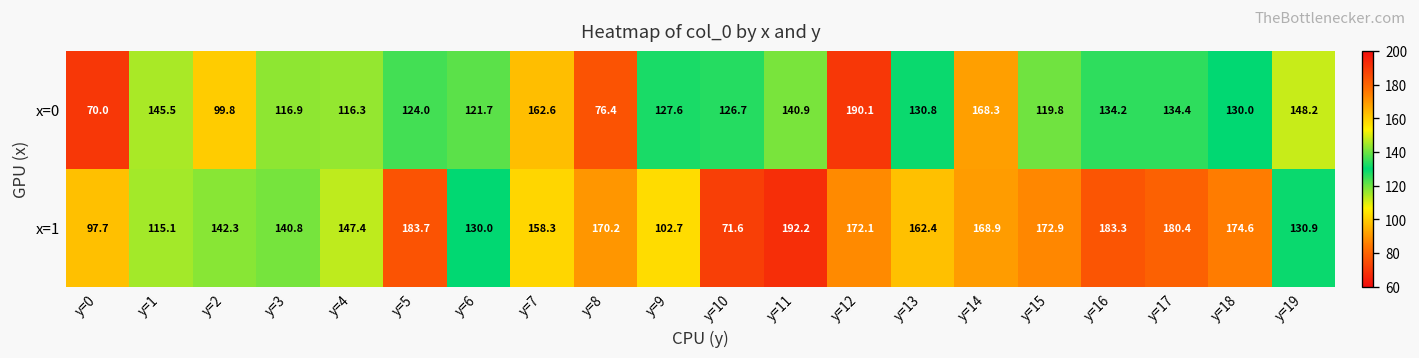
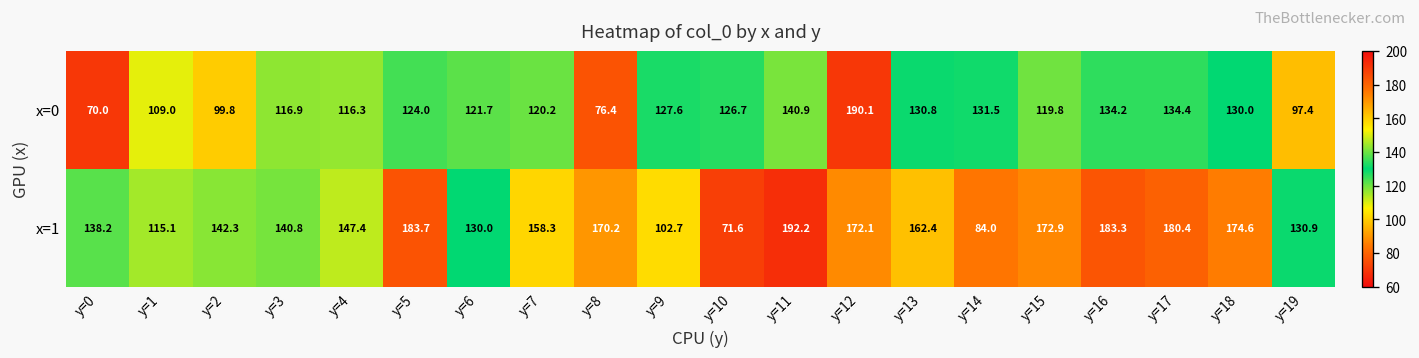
x=0, y=1: 145.5 -> 109.0
x=0, y=7: 162.6 -> 120.2
x=0, y=14: 168.3 -> 131.5
x=0, y=19: 148.2 -> 97.4
x=1, y=0: 97.7 -> 138.2
x=1, y=14: 168.9 -> 84.0
